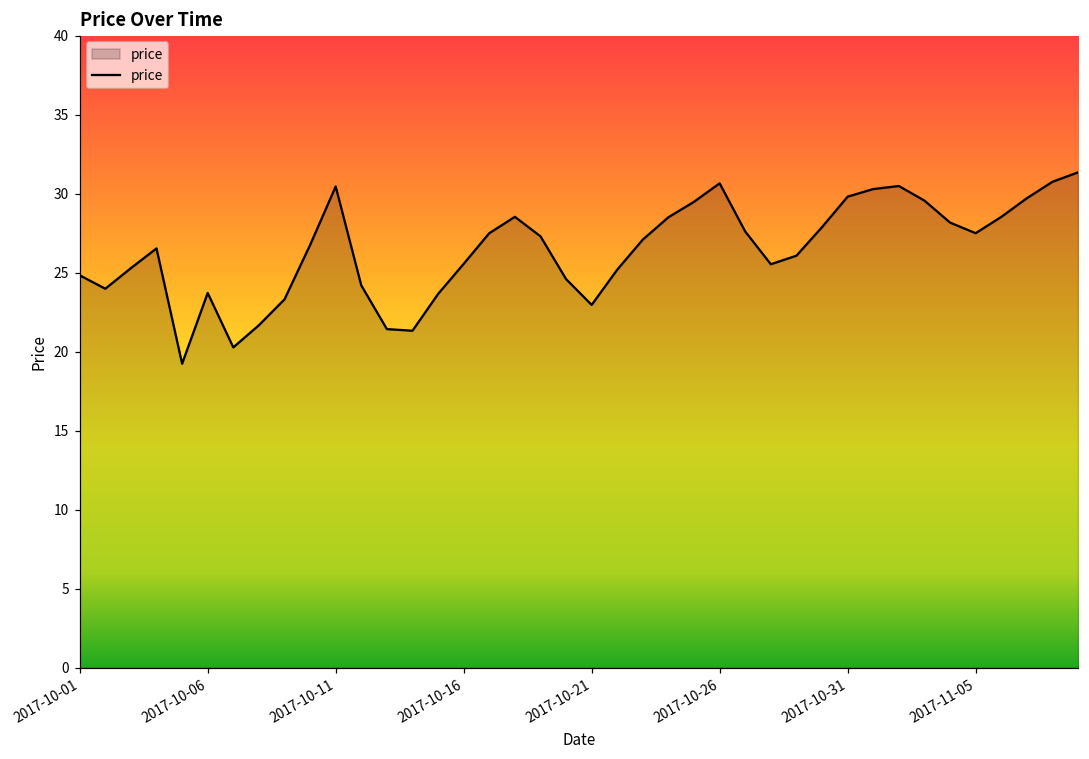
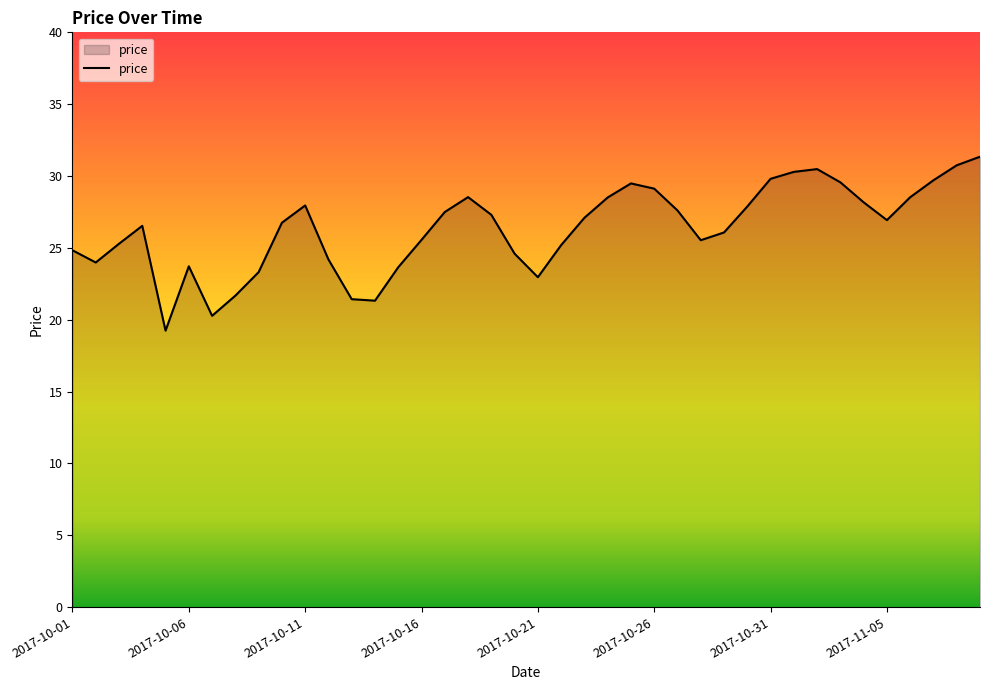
2017-10-11: 30.5 -> 28.0
2017-10-26: 30.7 -> 29.1
2017-11-05: 27.5 -> 26.9
